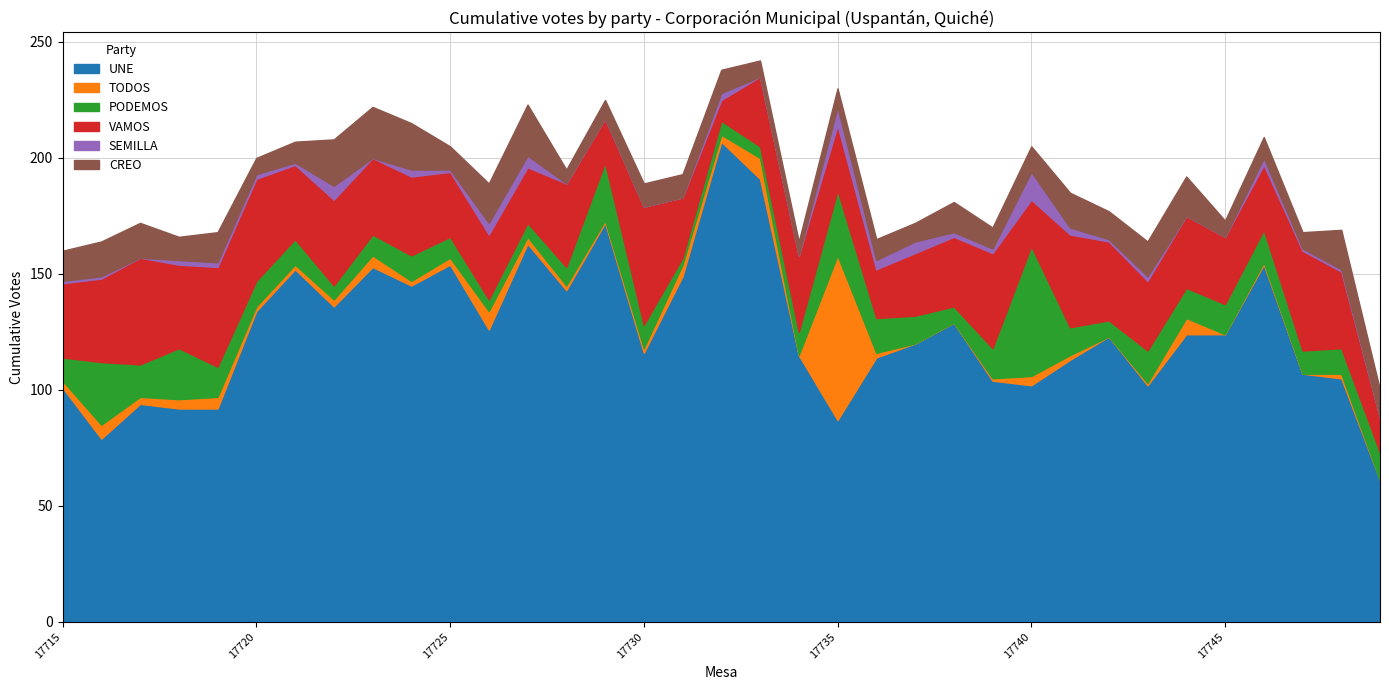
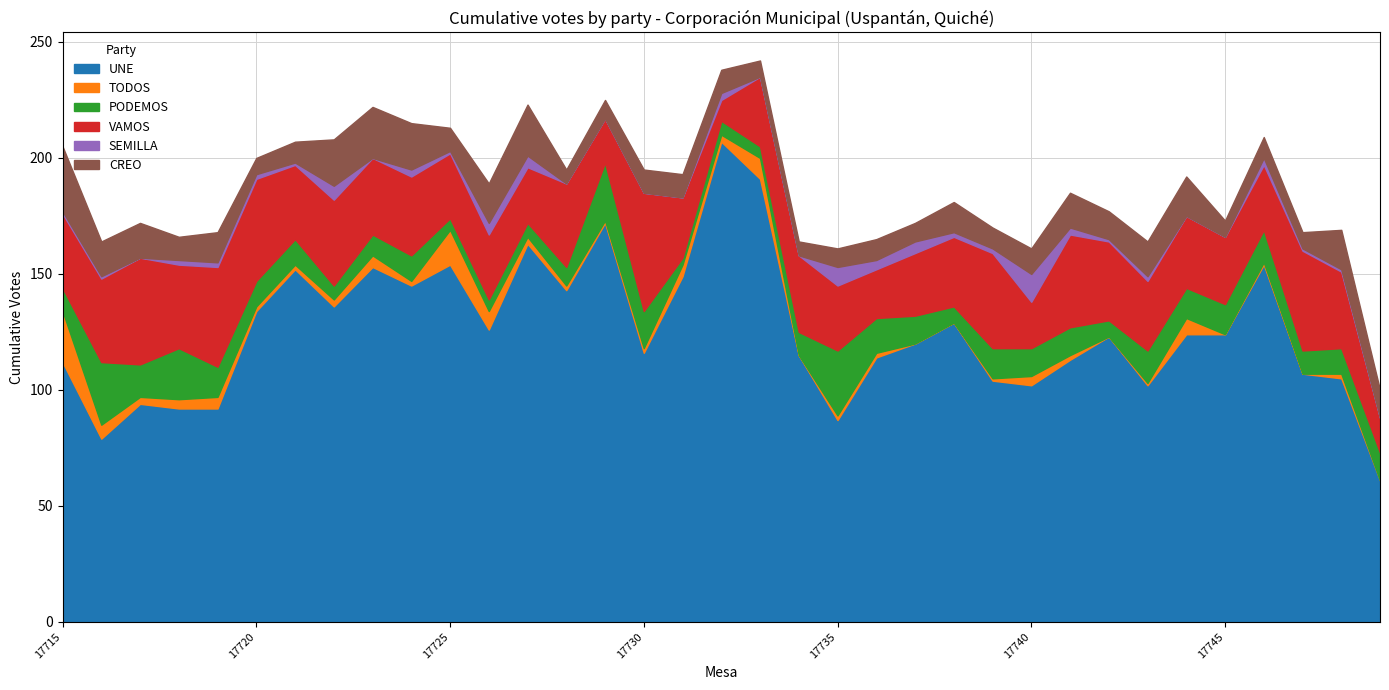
UNE, 17715: 101 -> 112
TODOS, 17715: 3 -> 22
CREO, 17715: 13 -> 28
TODOS, 17725: 3 -> 15
PODEMOS, 17725: 9 -> 5
PODEMOS, 17730: 10 -> 16
TODOS, 17735: 71 -> 2
PODEMOS, 17740: 56 -> 12
